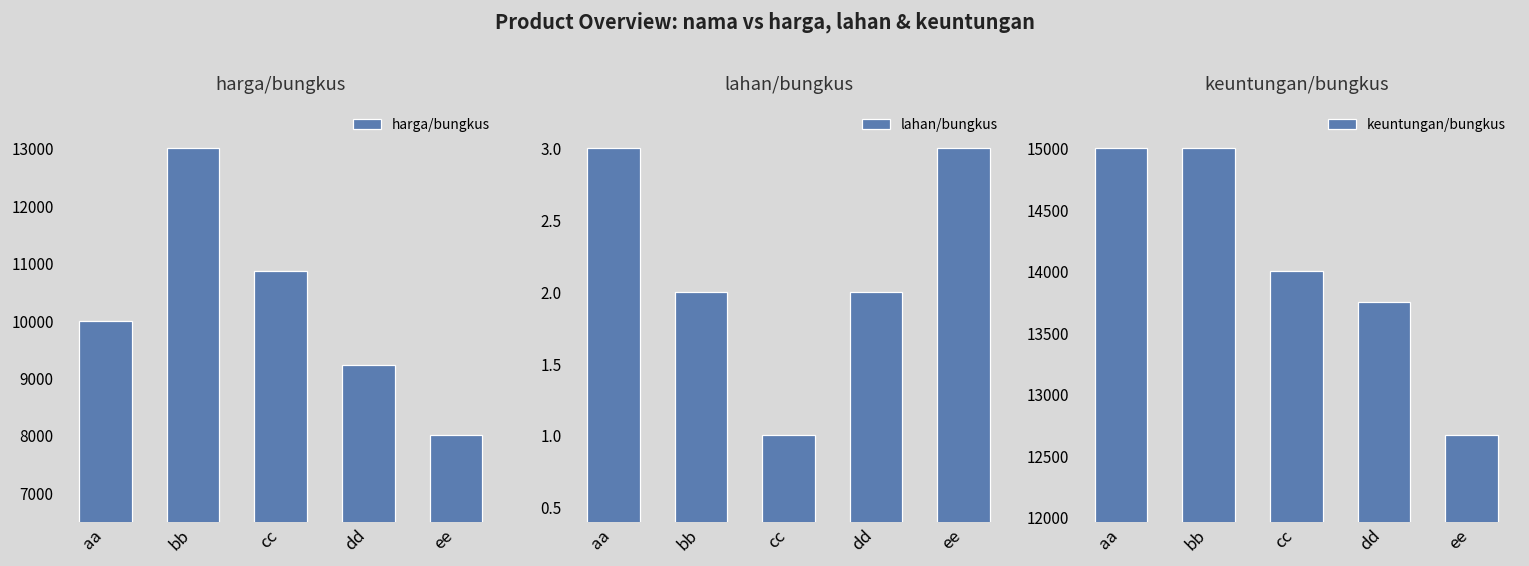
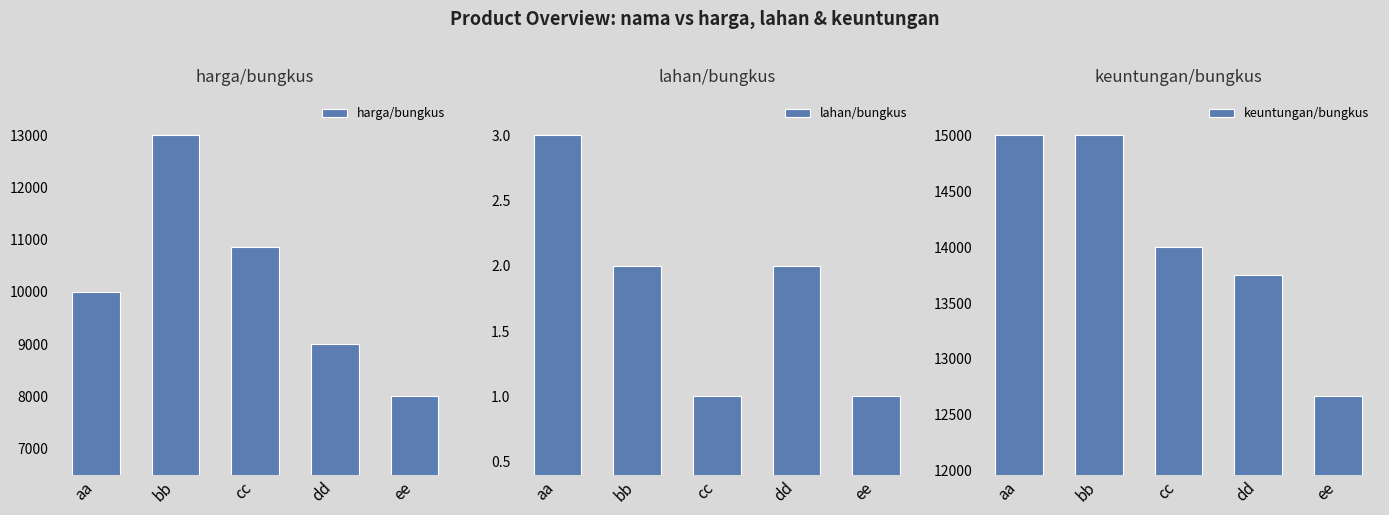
harga/bungkus, dd: 9200 -> 9000
lahan/bungkus, ee: 3 -> 1
